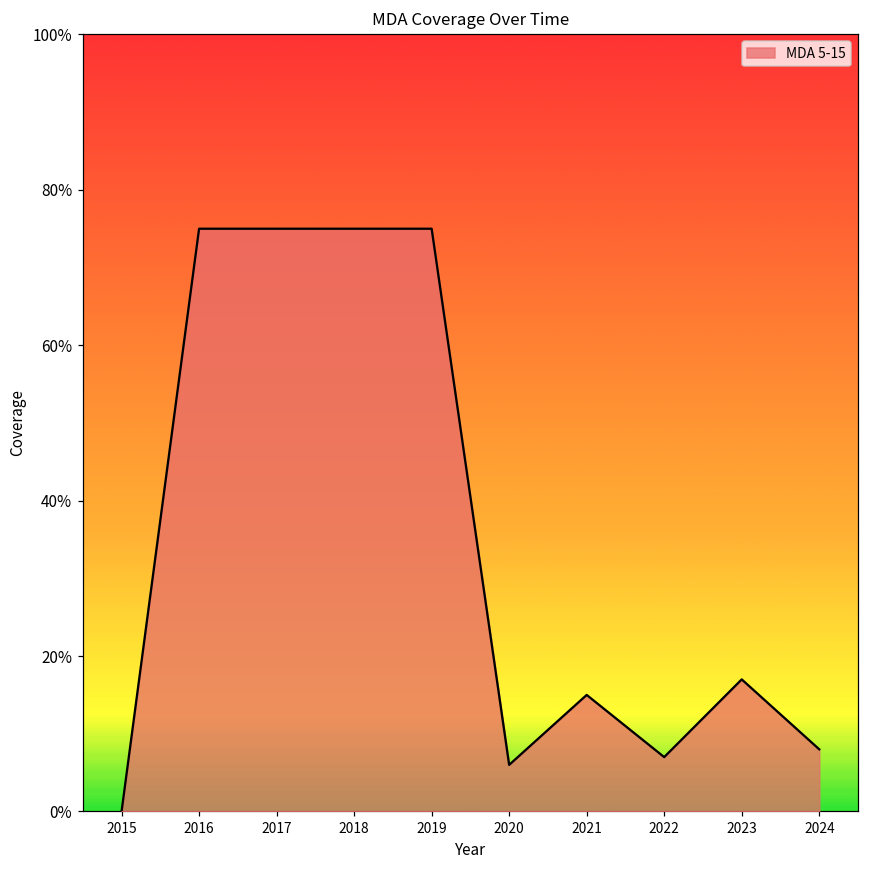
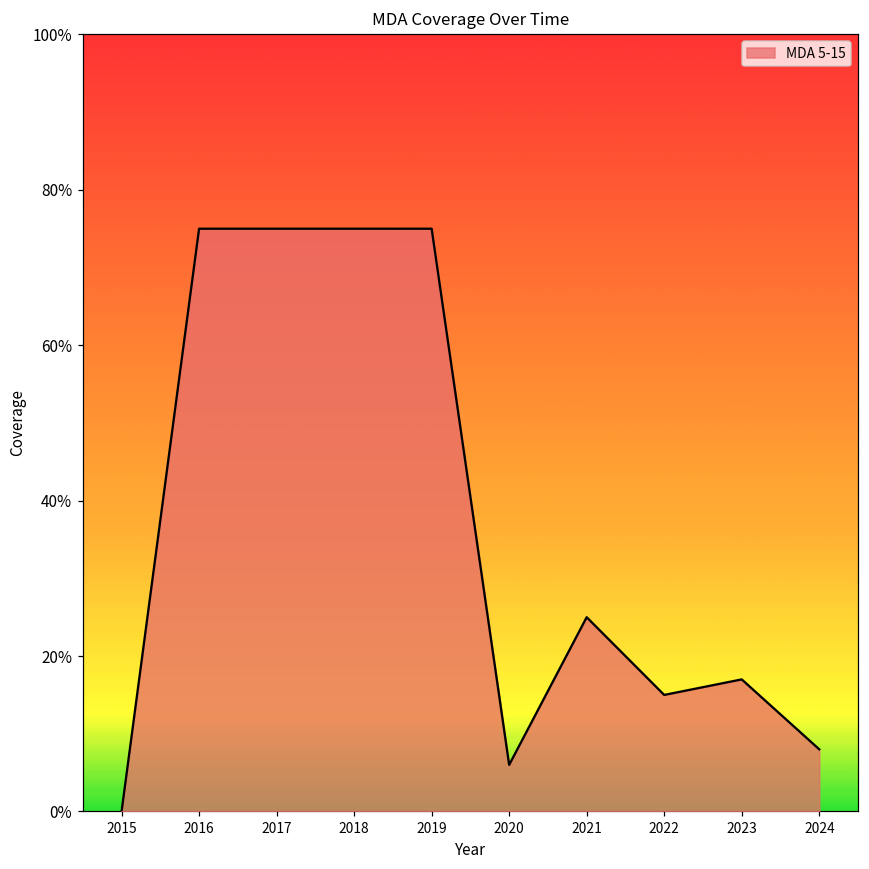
2021: 15% -> 25%
2022: 7% -> 15%
